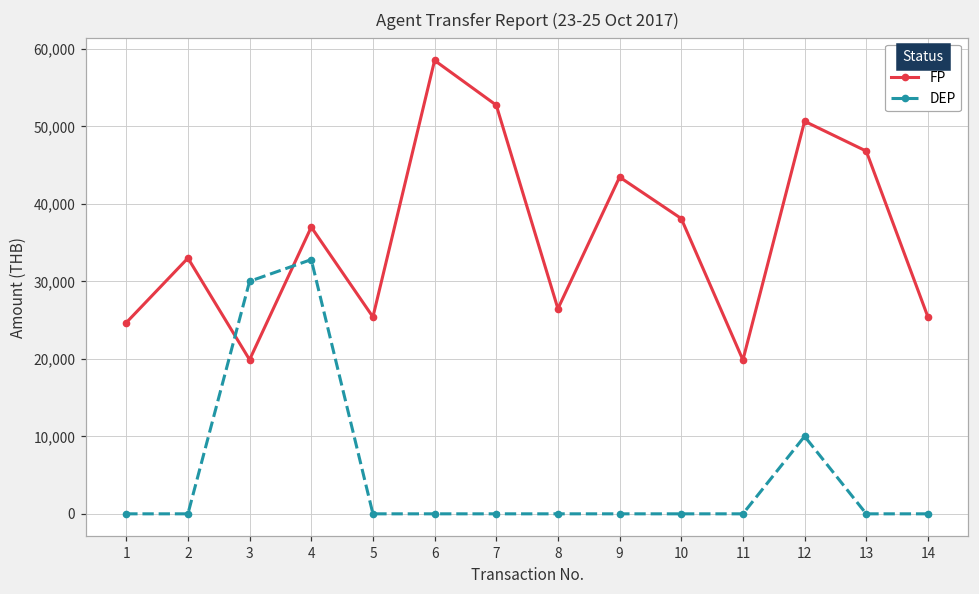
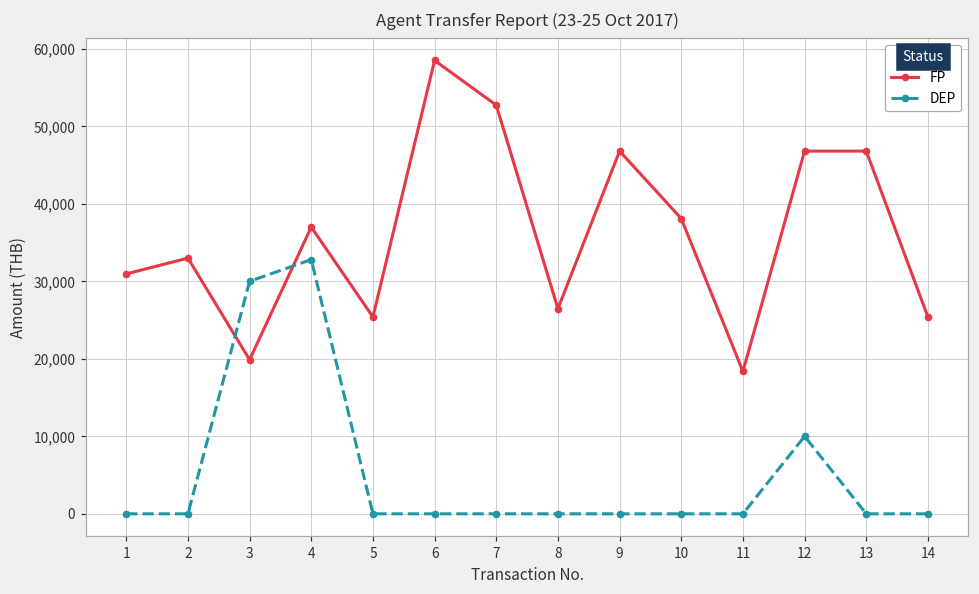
FP, 1: 25,000 -> 31,000
FP, 9: 43,000 -> 47,000
FP, 11: 20,000 -> 18,000
FP, 12: 51,000 -> 47,000
